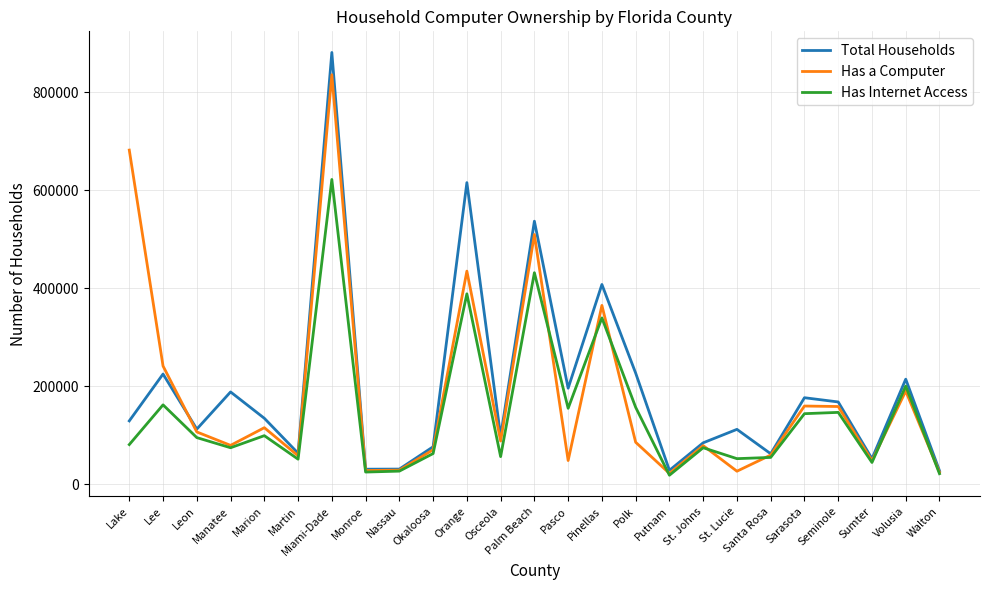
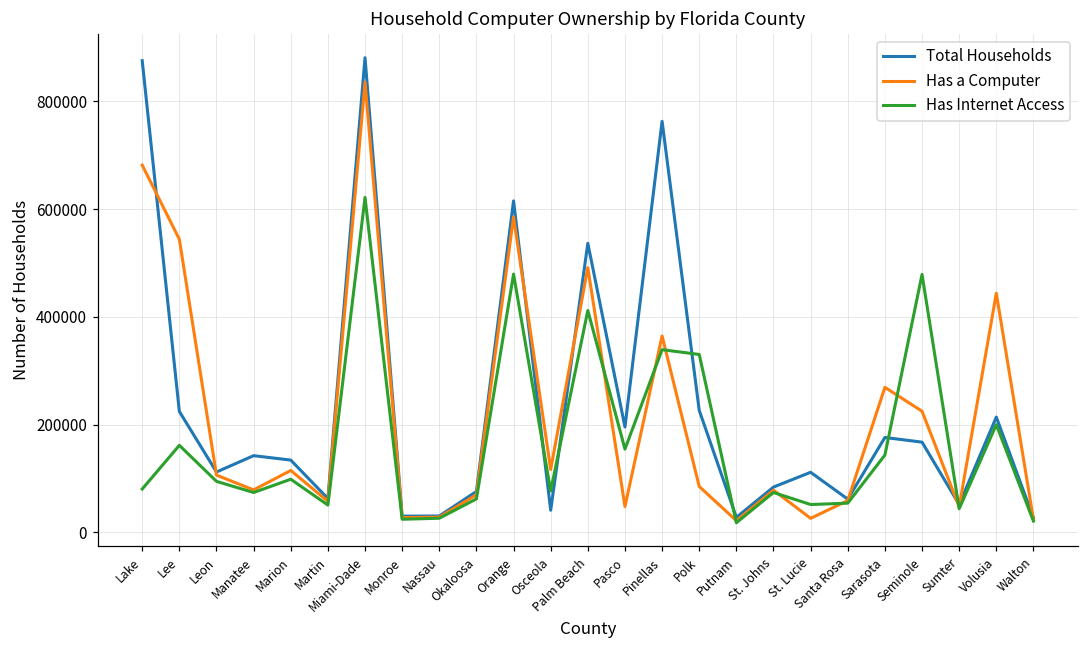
Total Households, Lake: 130000 -> 880000
Has a Computer, Lee: 240000 -> 540000
Total Households, Manatee: 190000 -> 140000
Has a Computer, Orange: 430000 -> 590000
Has Internet Access, Orange: 390000 -> 480000
Total Households, Osceola: 100000 -> 40000
Has a Computer, Osceola: 90000 -> 120000
Has Internet Access, Osceola: 60000 -> 80000
Has a Computer, Palm Beach: 510000 -> 490000
Has Internet Access, Palm Beach: 430000 -> 410000
Total Households, Pinellas: 410000 -> 760000
Has Internet Access, Polk: 160000 -> 330000
Has a Computer, Sarasota: 160000 -> 270000
Has a Computer, Seminole: 160000 -> 220000
Has Internet Access, Seminole: 150000 -> 480000
Has a Computer, Volusia: 190000 -> 440000
